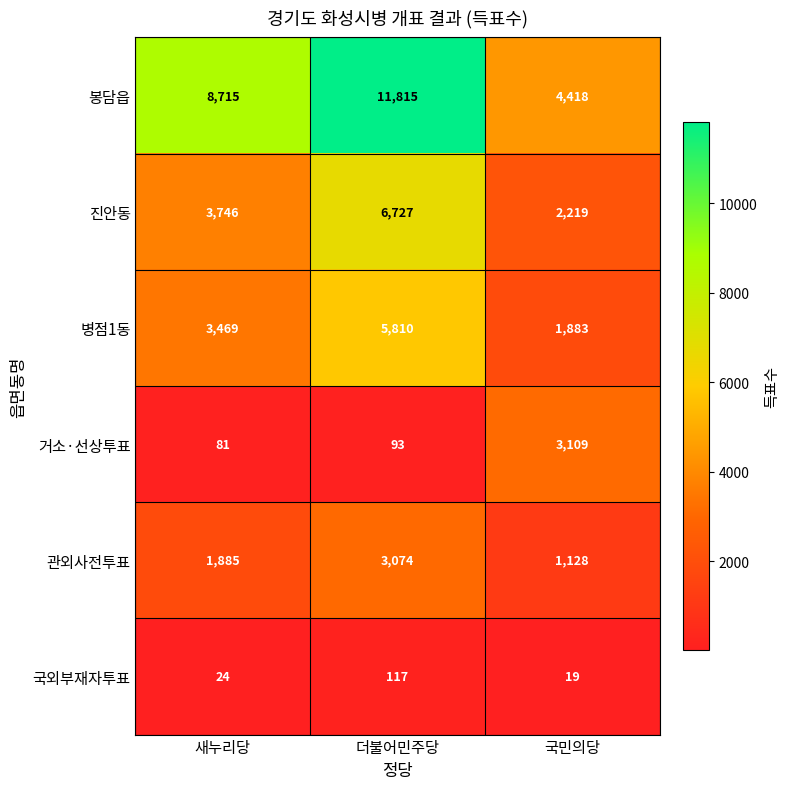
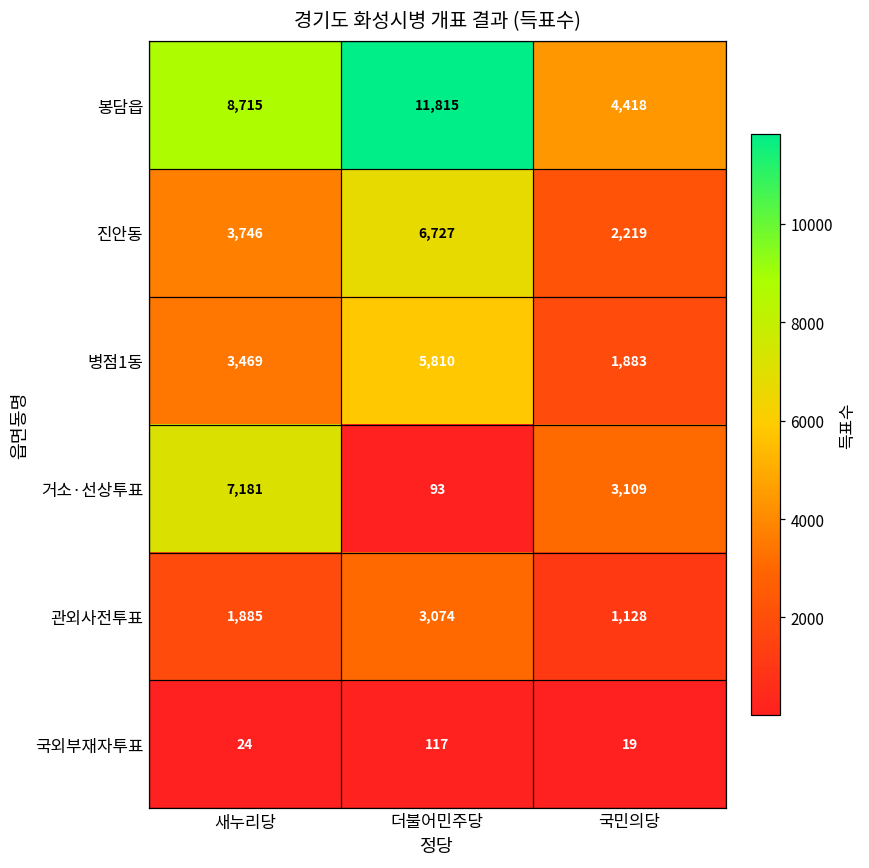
거소·선상투표, 새누리당: 81 -> 7,181
